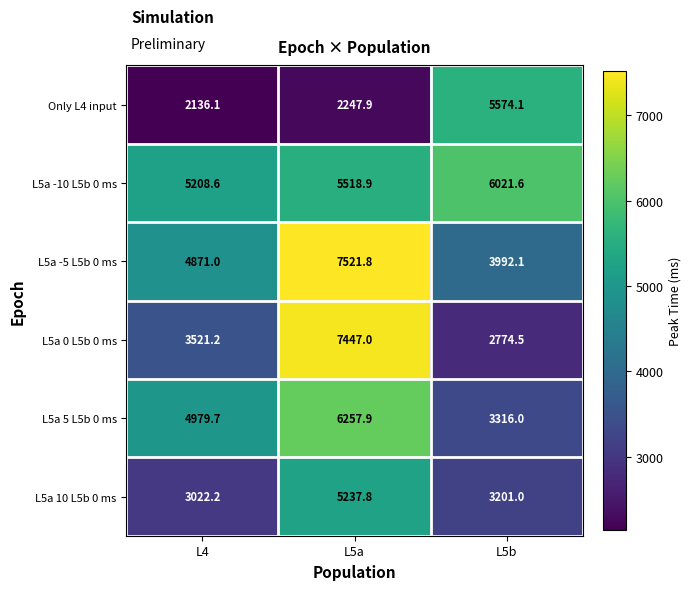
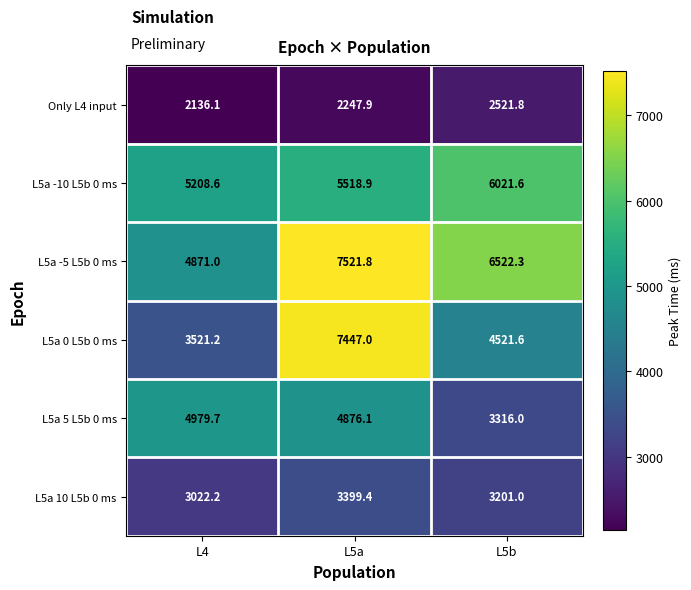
Only L4 input, L5b: 5574.1 -> 2521.8
L5a -5 L5b 0 ms, L5b: 3992.1 -> 6522.3
L5a 0 L5b 0 ms, L5b: 2774.5 -> 4521.6
L5a 5 L5b 0 ms, L5a: 6257.9 -> 4876.1
L5a 10 L5b 0 ms, L5a: 5237.8 -> 3399.4
